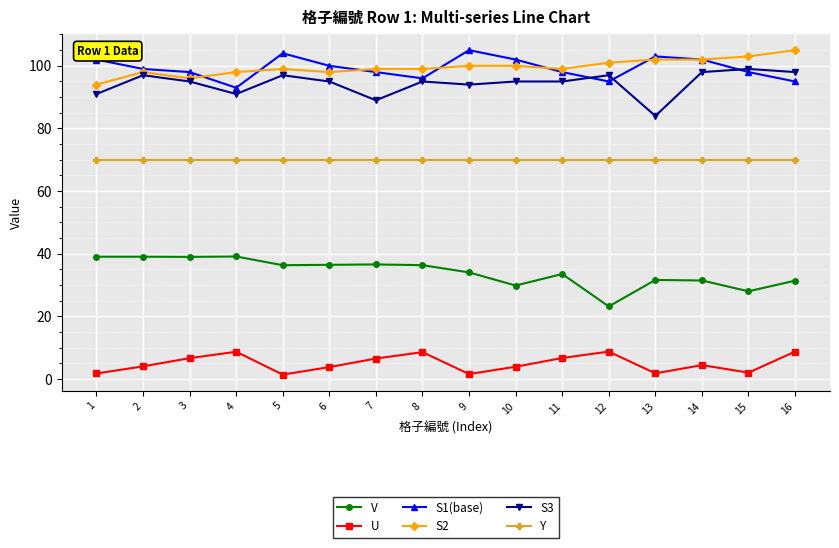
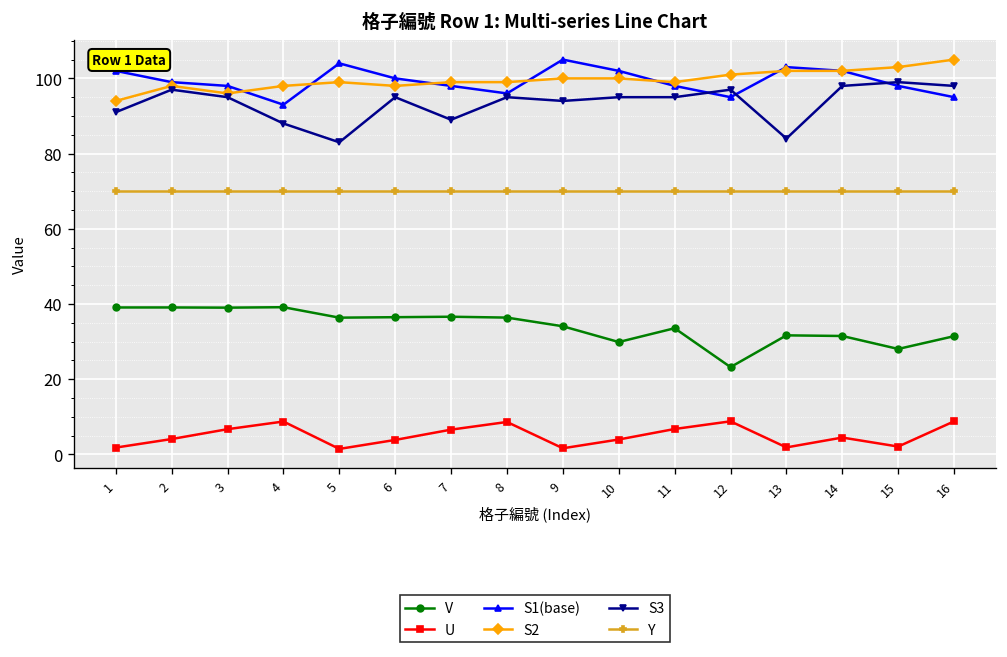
S3, 4: 91 -> 88
S3, 5: 97 -> 83
